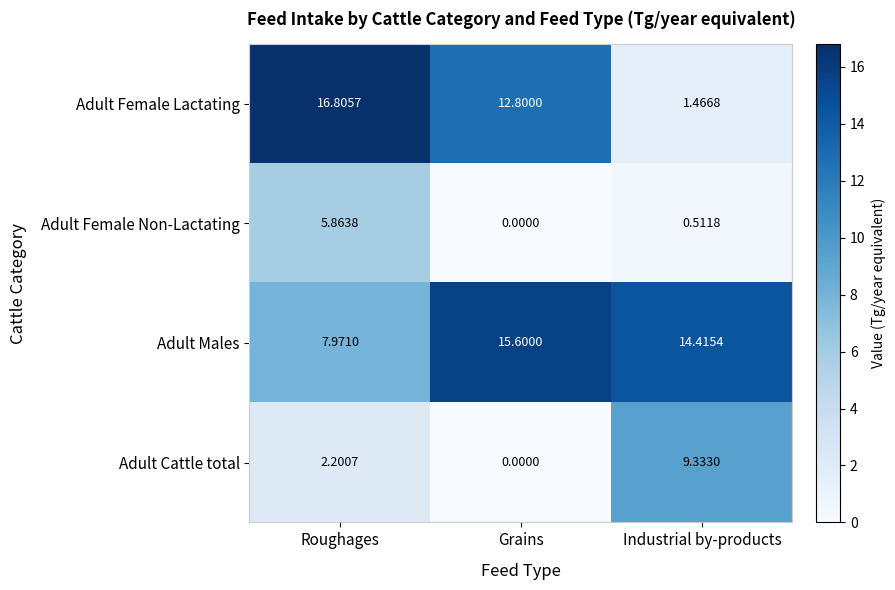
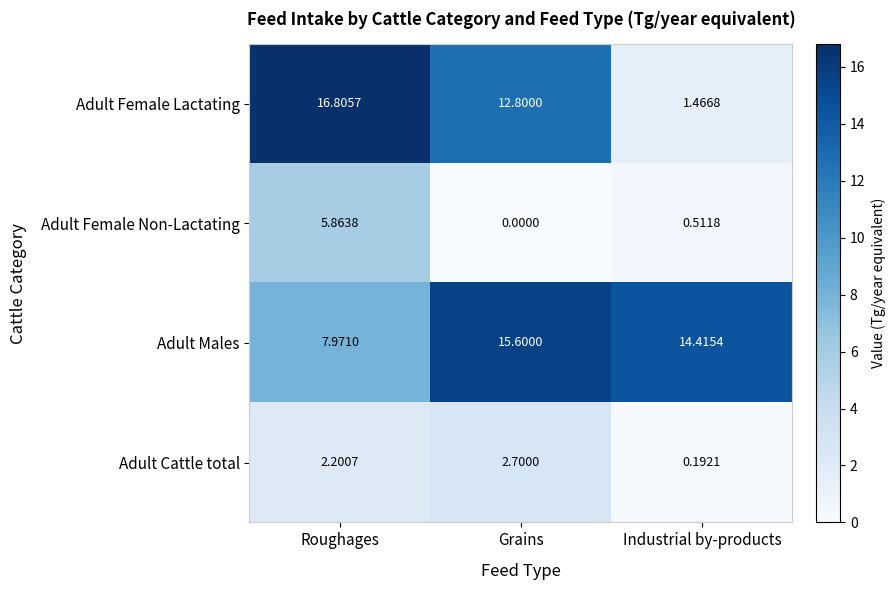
Adult Cattle total, Grains: 0.0000 -> 2.7000
Adult Cattle total, Industrial by-products: 9.3330 -> 0.1921
